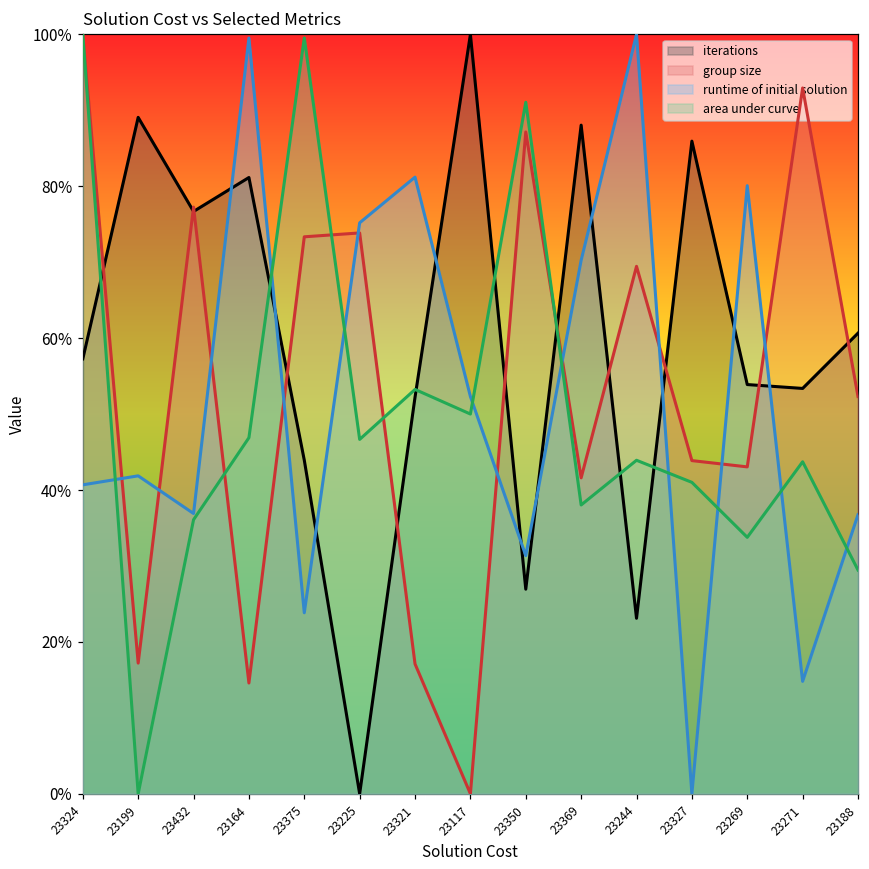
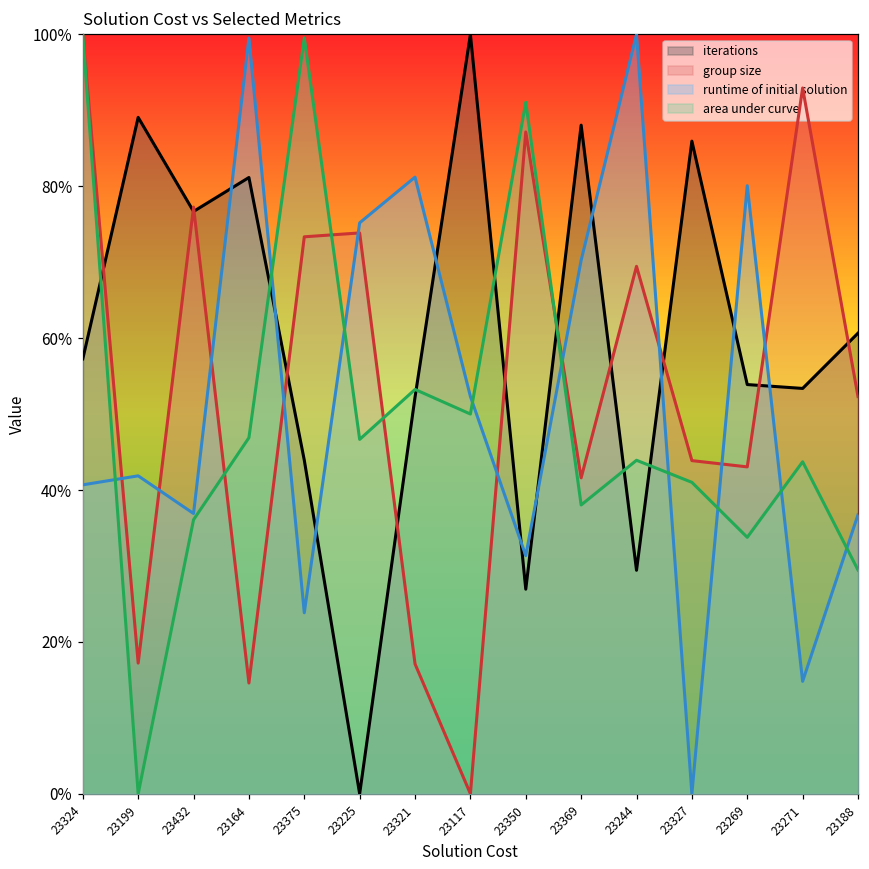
iterations, 23244: 23% -> 29%
